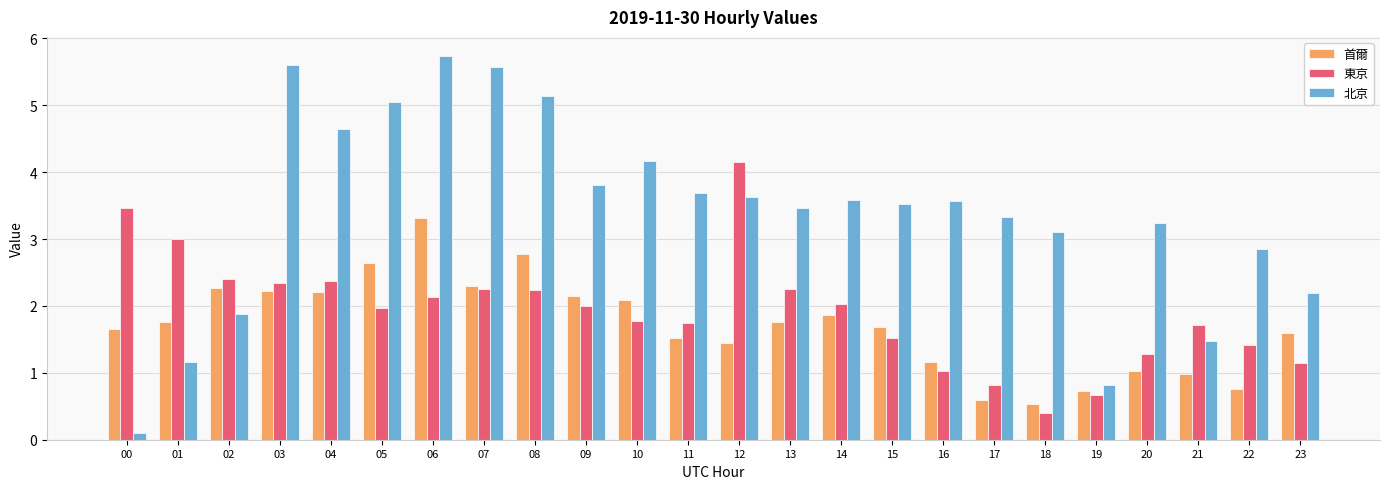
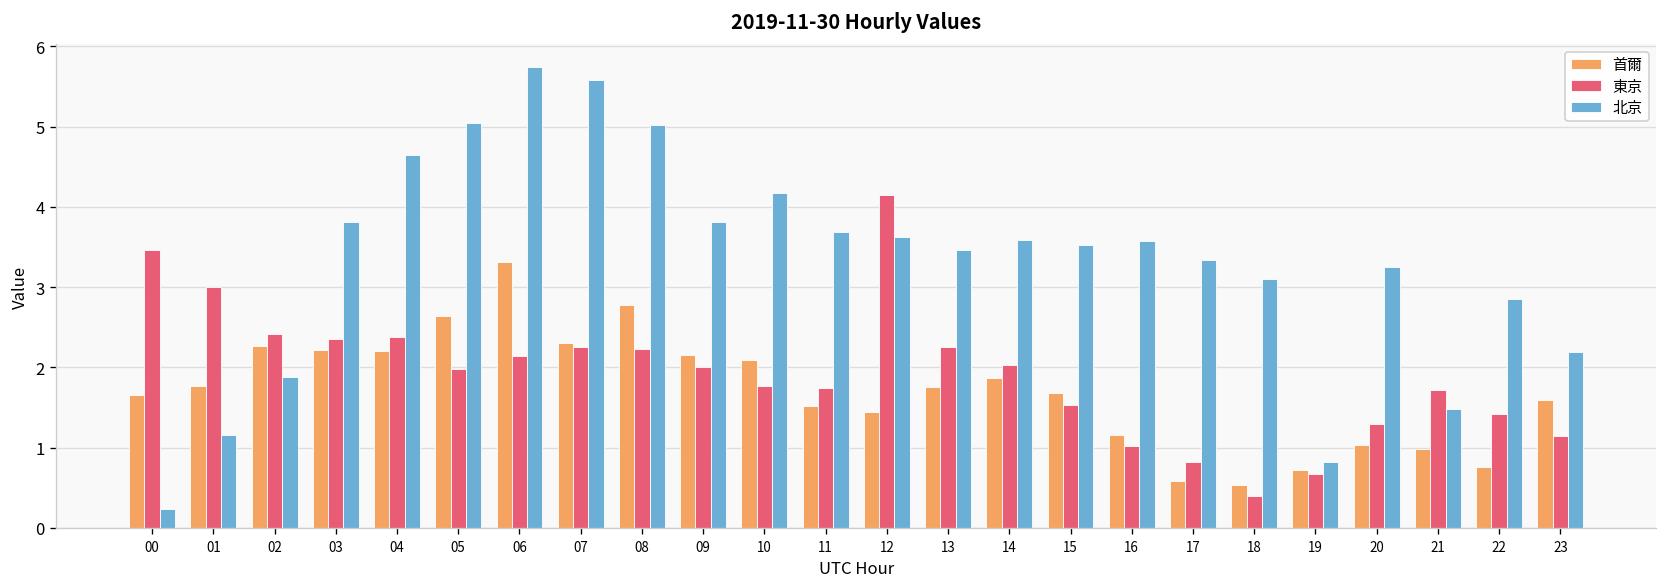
北京, 00: 0.1 -> 0.2
北京, 03: 5.6 -> 3.8
北京, 08: 5.1 -> 5.0
